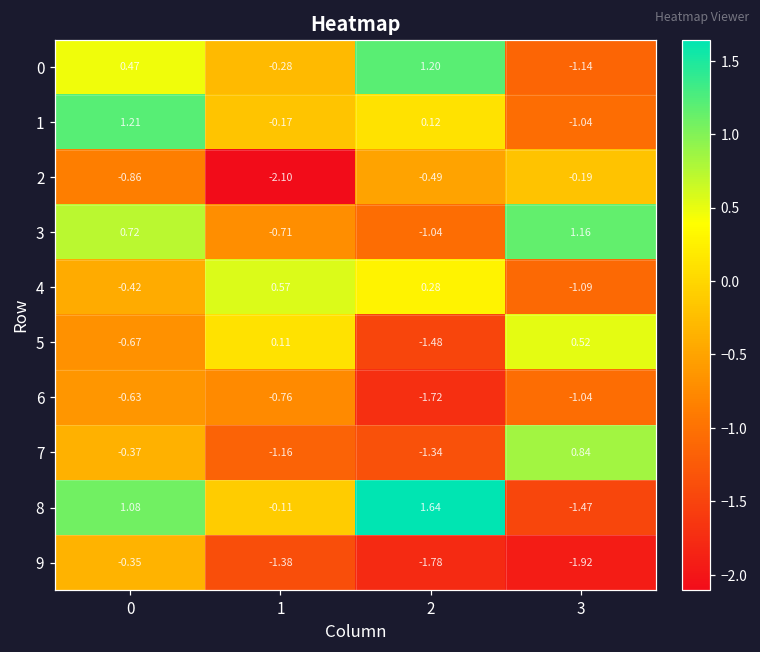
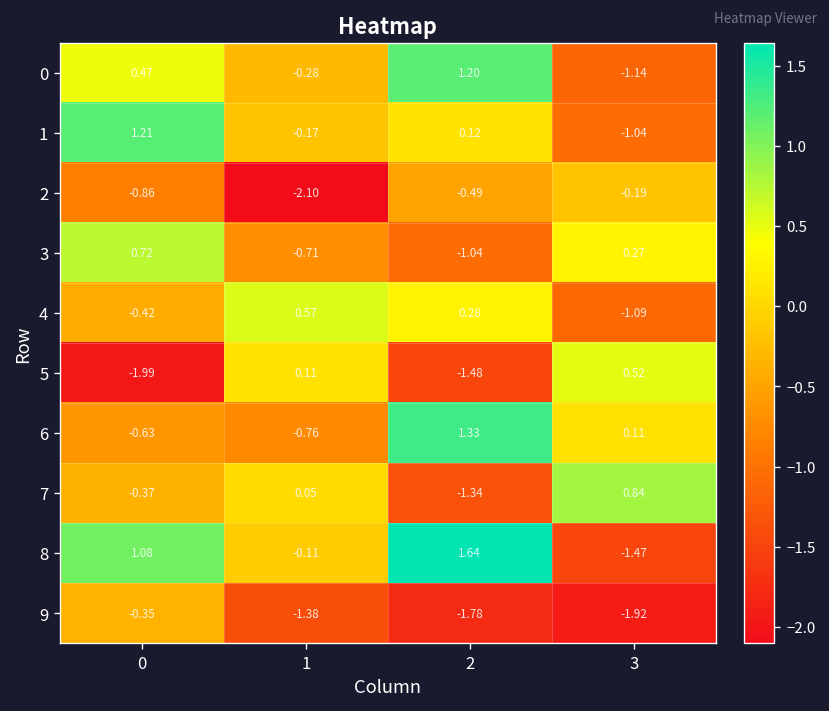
3, 3: 1.16 -> 0.27
5, 0: -0.67 -> -1.99
6, 2: -1.72 -> 1.33
6, 3: -1.04 -> 0.11
7, 1: -1.16 -> 0.05
